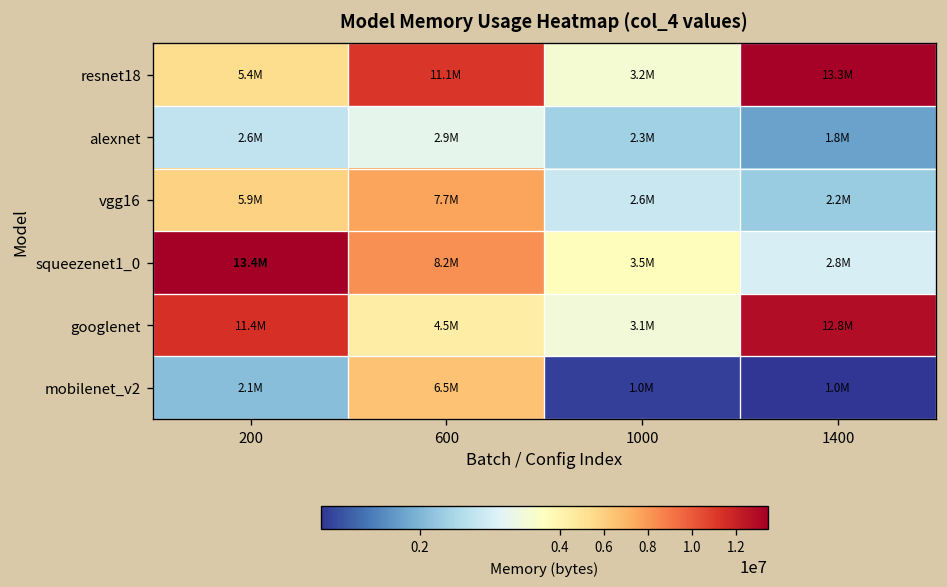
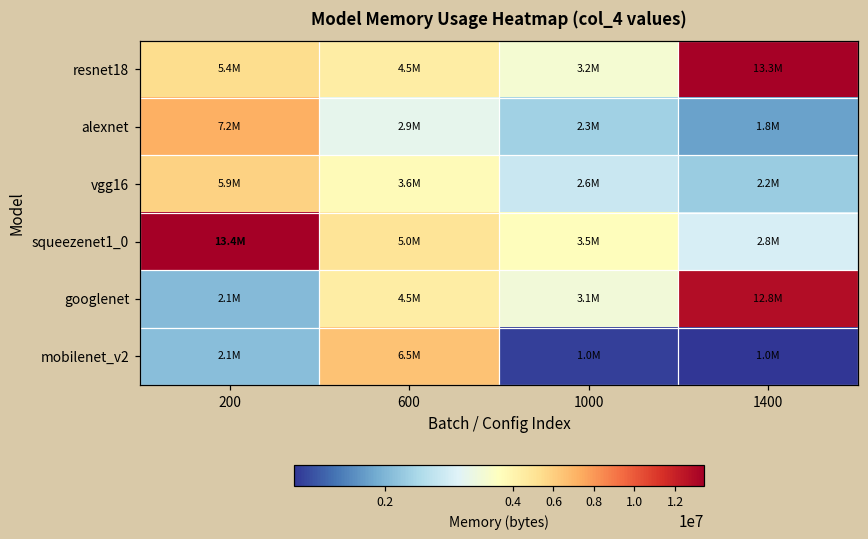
resnet18, 600: 11.1M -> 4.5M
alexnet, 200: 2.6M -> 7.2M
vgg16, 600: 7.7M -> 3.6M
squeezenet1_0, 600: 8.2M -> 5.0M
googlenet, 200: 11.4M -> 2.1M
